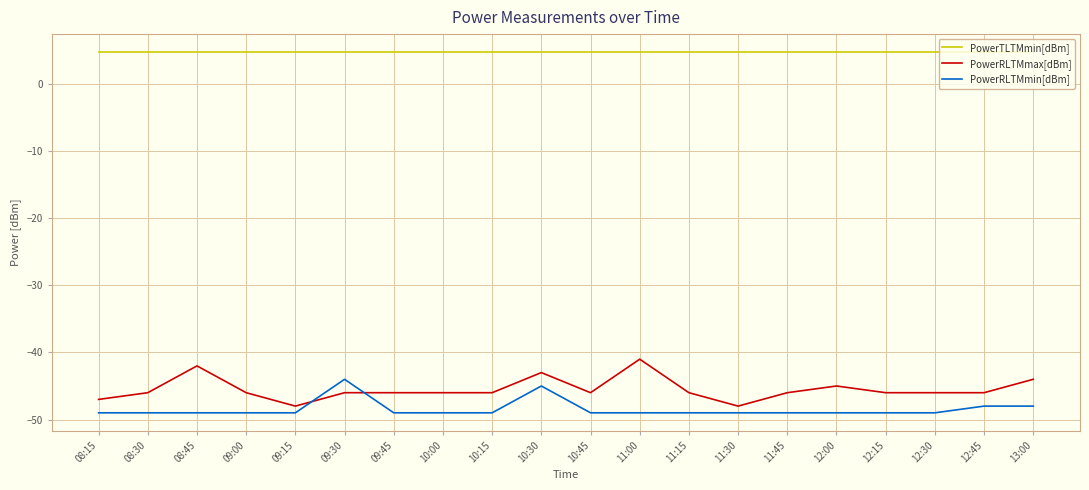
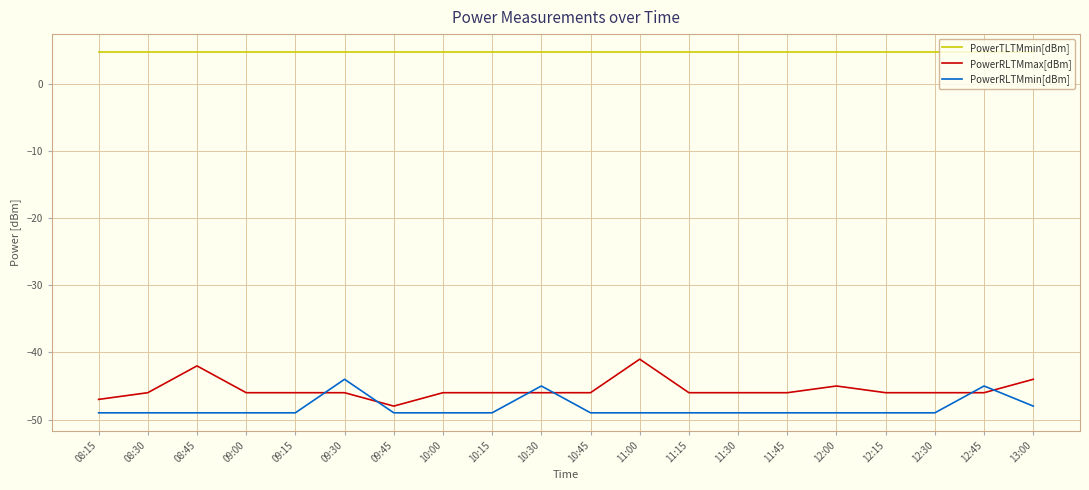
PowerRLTMmax[dBm], 09:15: -48 -> -46
PowerRLTMmax[dBm], 09:45: -46 -> -48
PowerRLTMmax[dBm], 10:30: -43 -> -46
PowerRLTMmax[dBm], 11:30: -48 -> -46
PowerRLTMmin[dBm], 12:45: -48 -> -45
